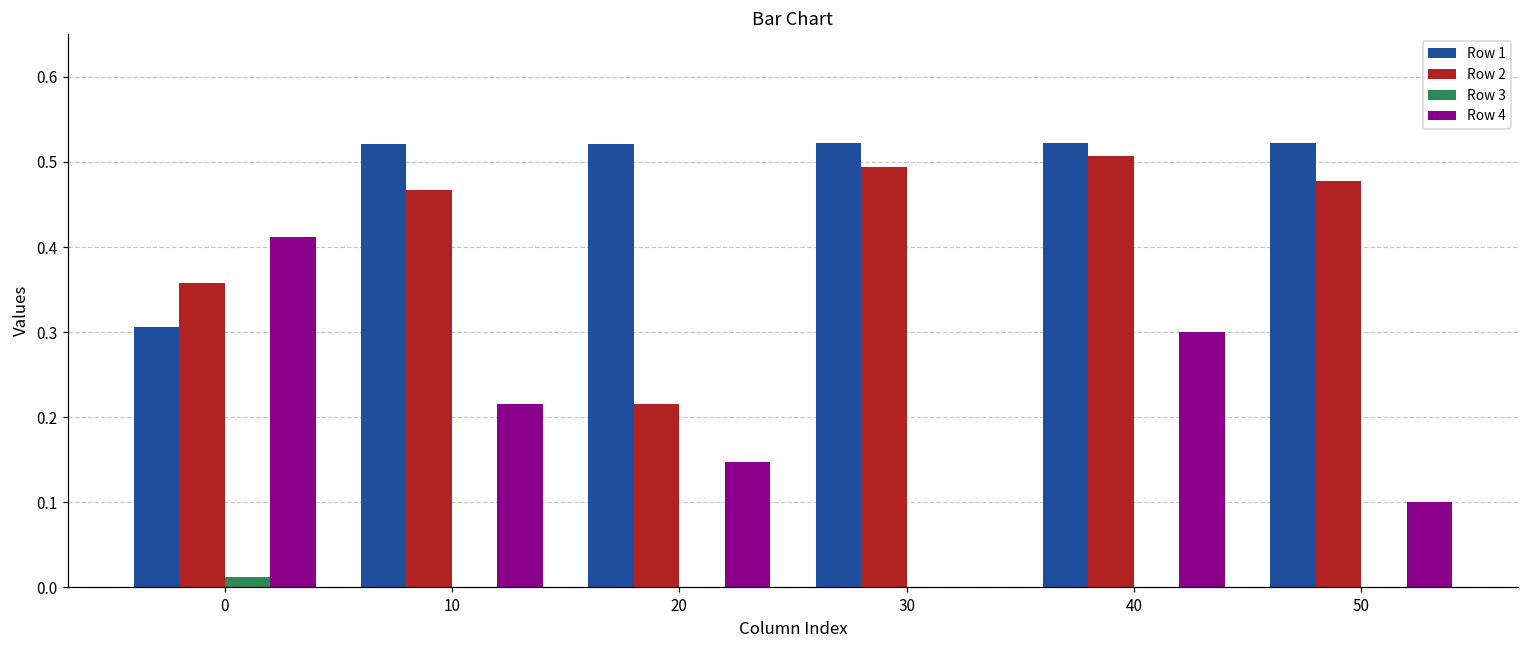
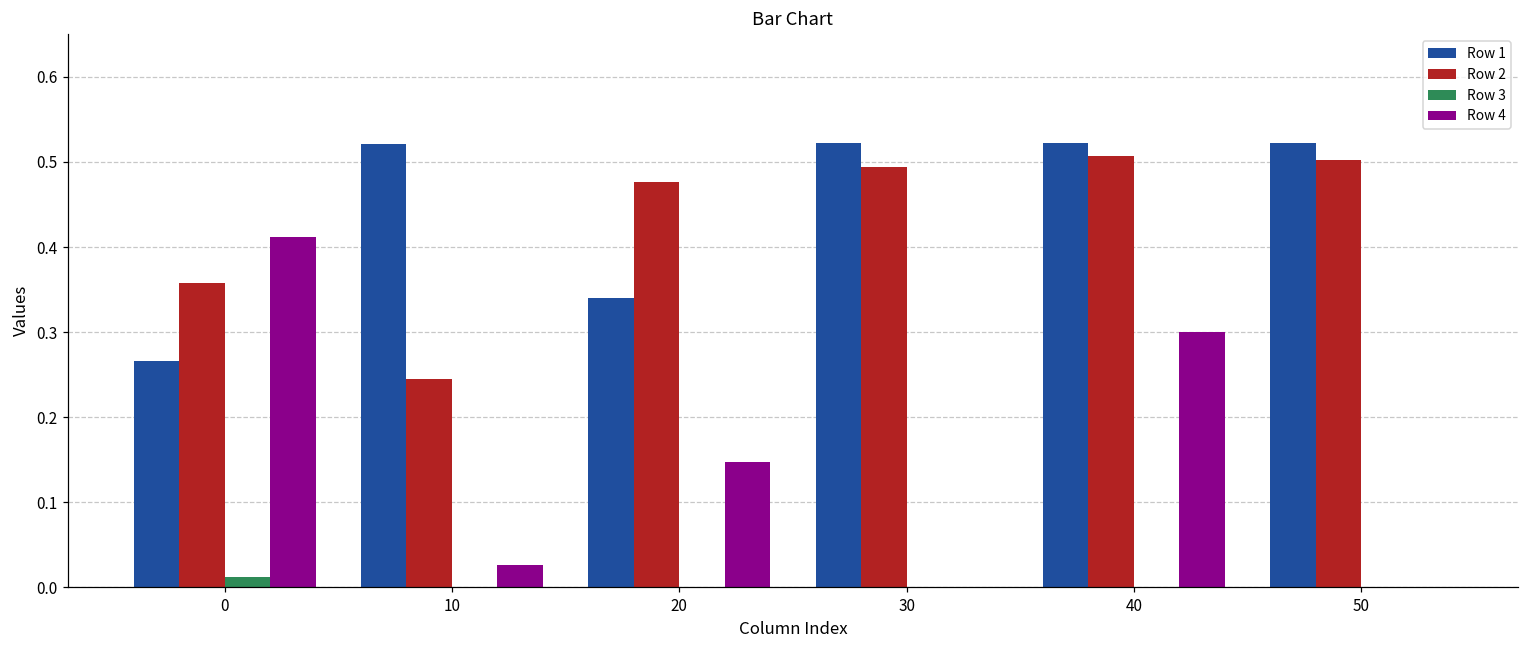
Row 1, 0: 0.31 -> 0.27
Row 2, 10: 0.47 -> 0.24
Row 4, 10: 0.21 -> 0.03
Row 1, 20: 0.52 -> 0.34
Row 2, 20: 0.22 -> 0.48
Row 2, 50: 0.48 -> 0.50
Row 4, 50: 0.1 -> 0.0
